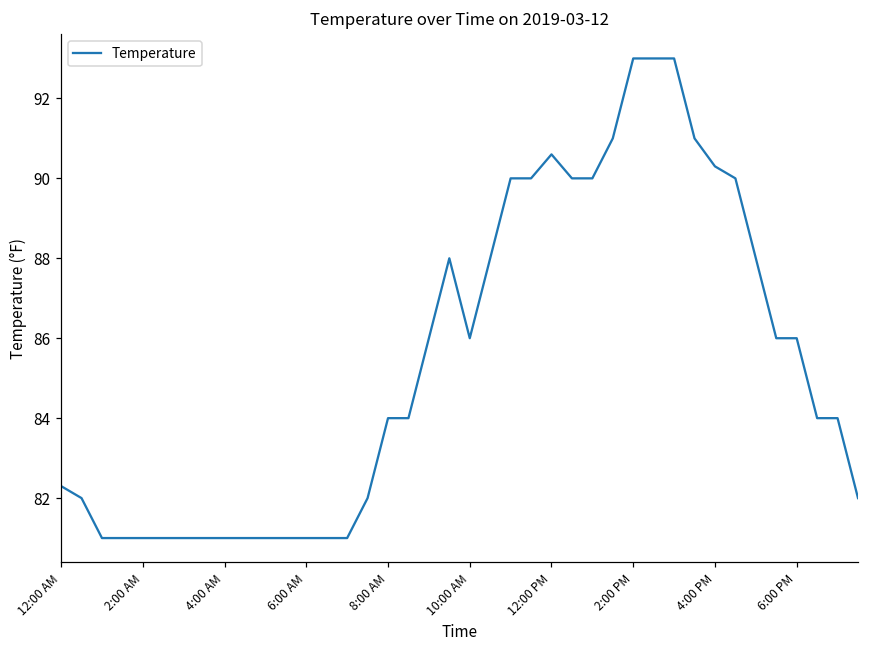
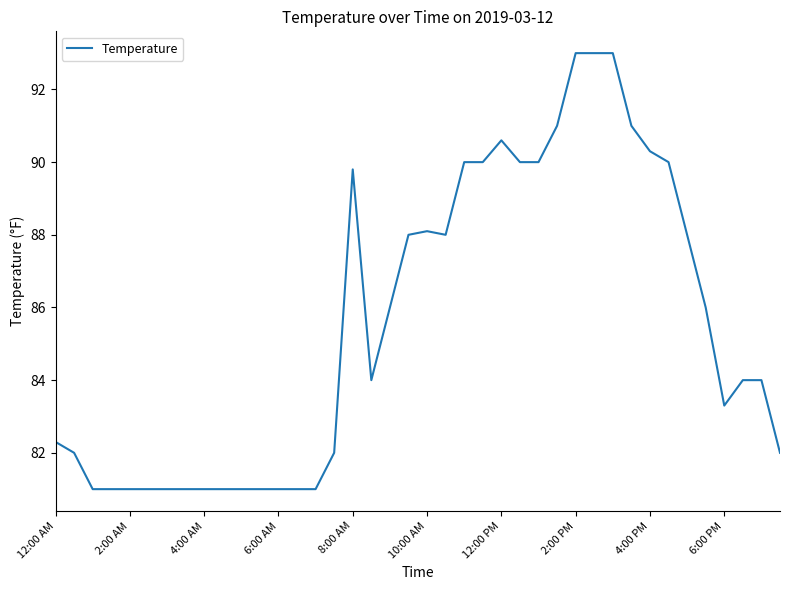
8:00 AM: 84.0 -> 89.8
10:00 AM: 86.0 -> 88.1
6:00 PM: 86.0 -> 83.3
